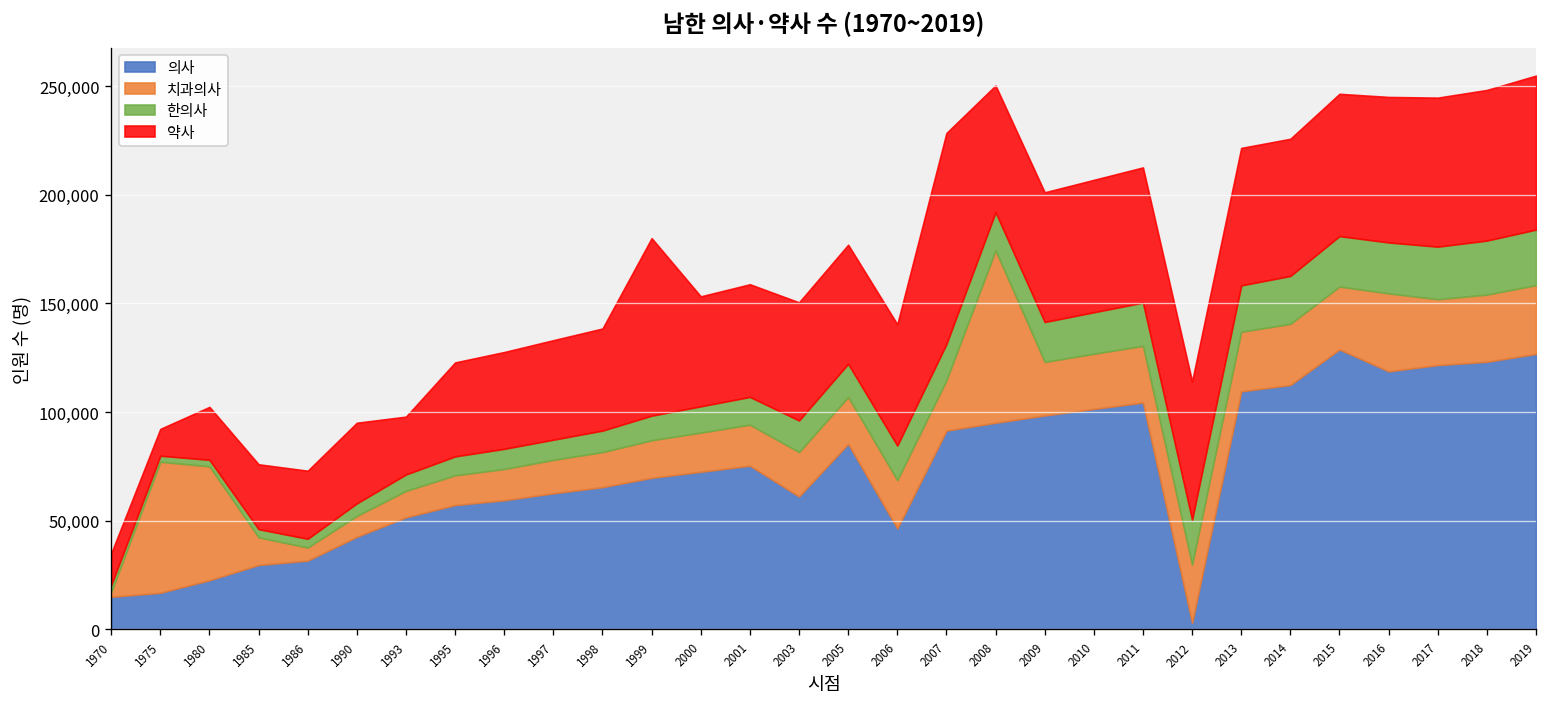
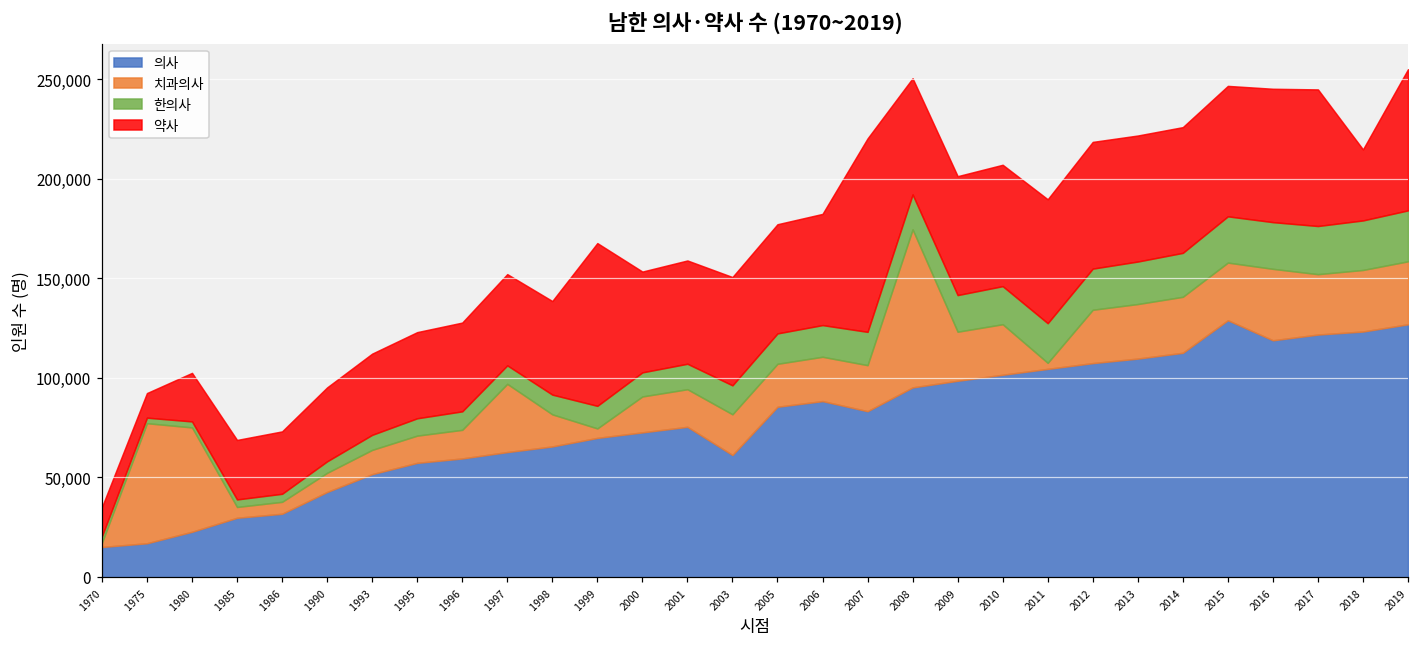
치과의사, 1985: 13,000 -> 5,000
약사, 1993: 27,000 -> 41,000
치과의사, 1997: 15,000 -> 34,000
치과의사, 1999: 17,000 -> 5,000
의사, 2006: 46,000 -> 88,000
의사, 2007: 91,000 -> 83,000
치과의사, 2011: 26,000 -> 3,000
의사, 2012: 3,000 -> 107,000
약사, 2018: 69,000 -> 36,000
